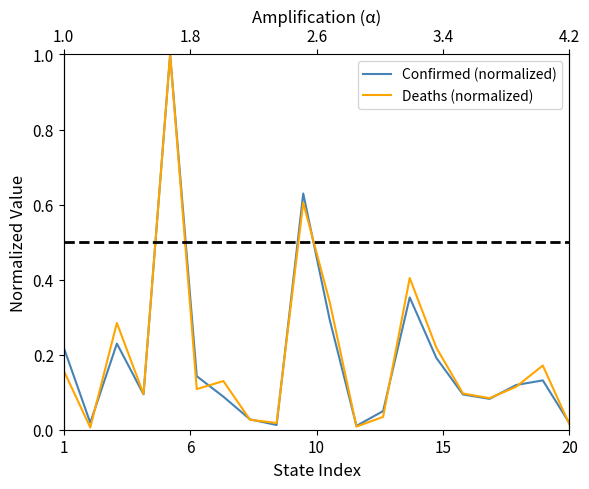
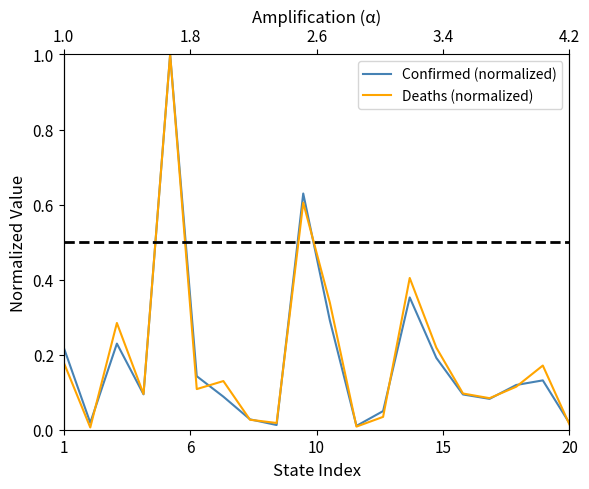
Deaths (normalized), 1: 0.16 -> 0.18
